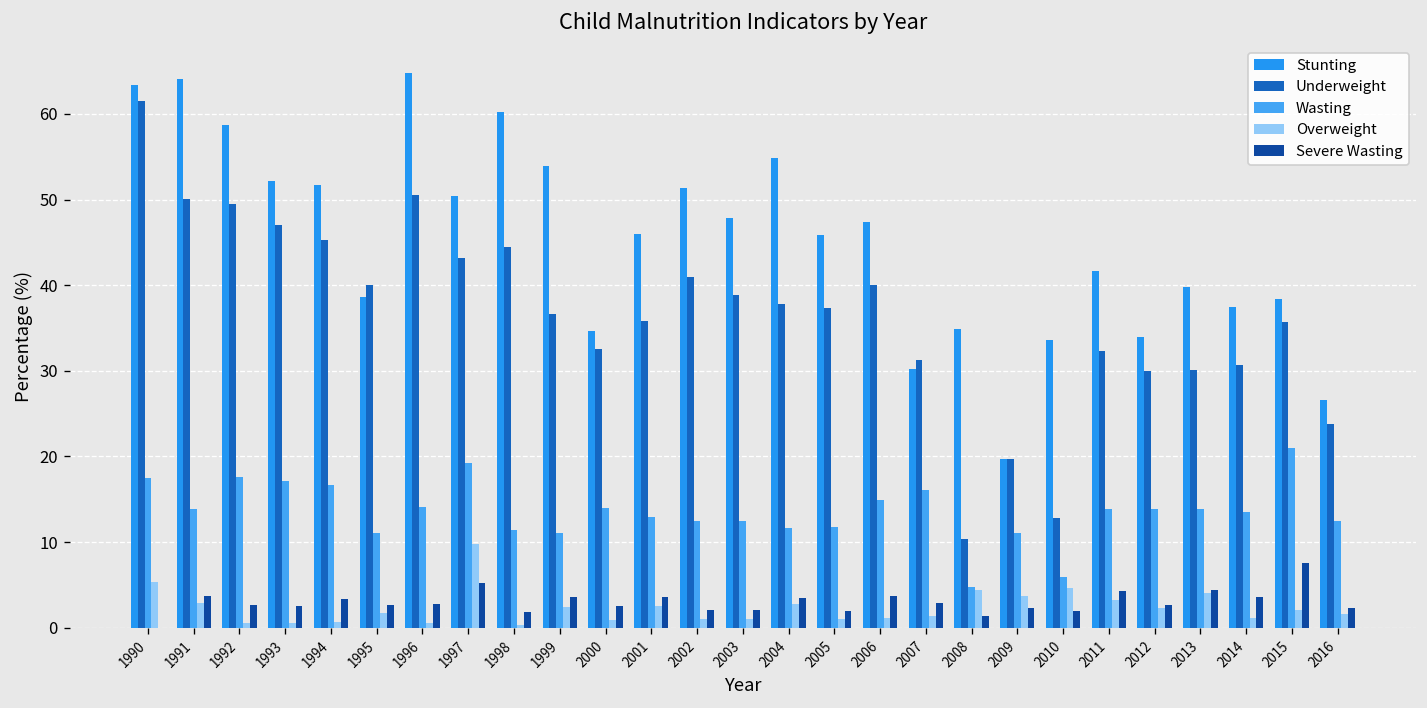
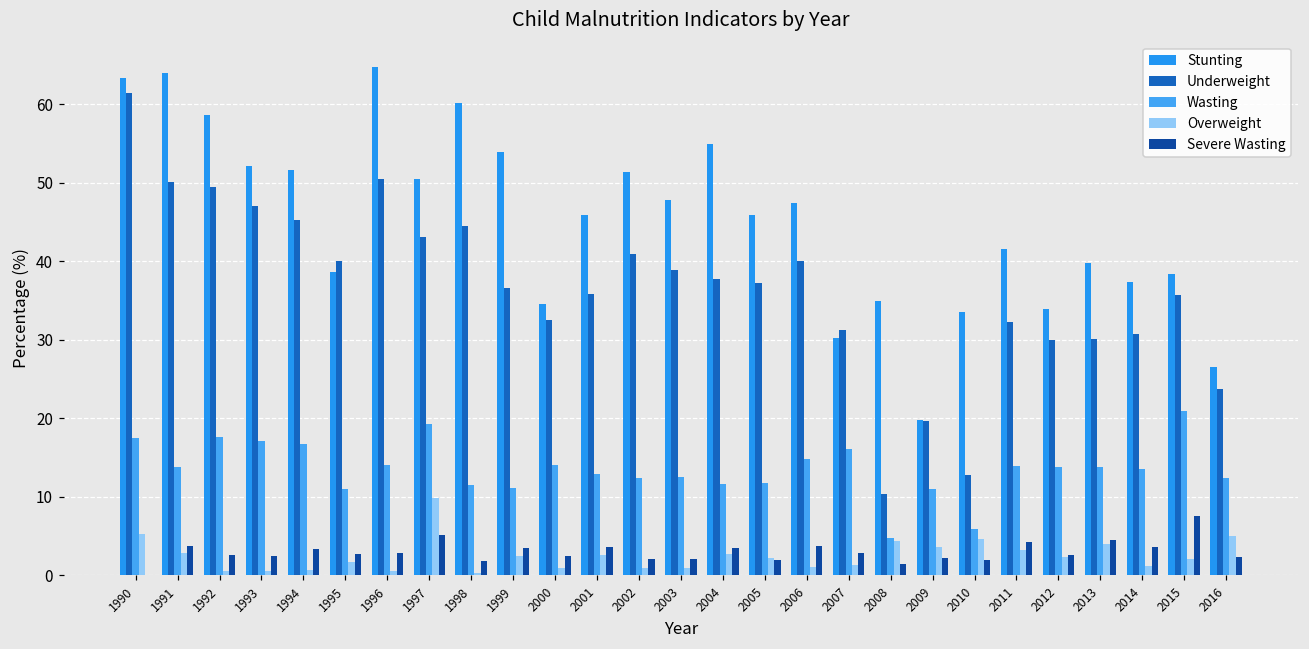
Overweight, 2005: 1 -> 2
Overweight, 2016: 2 -> 5
